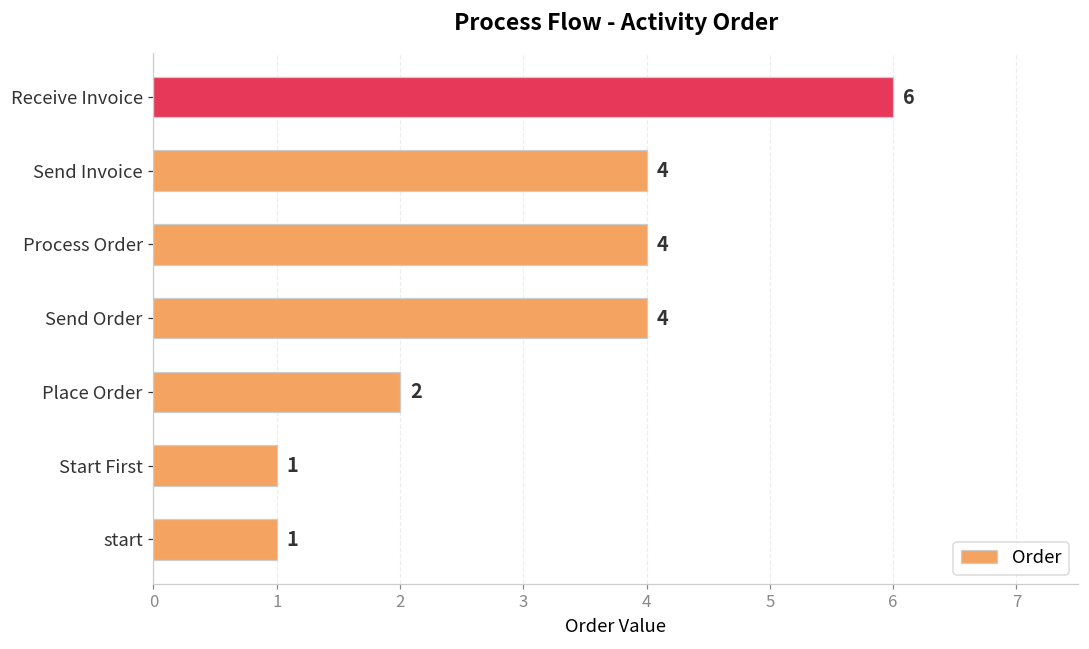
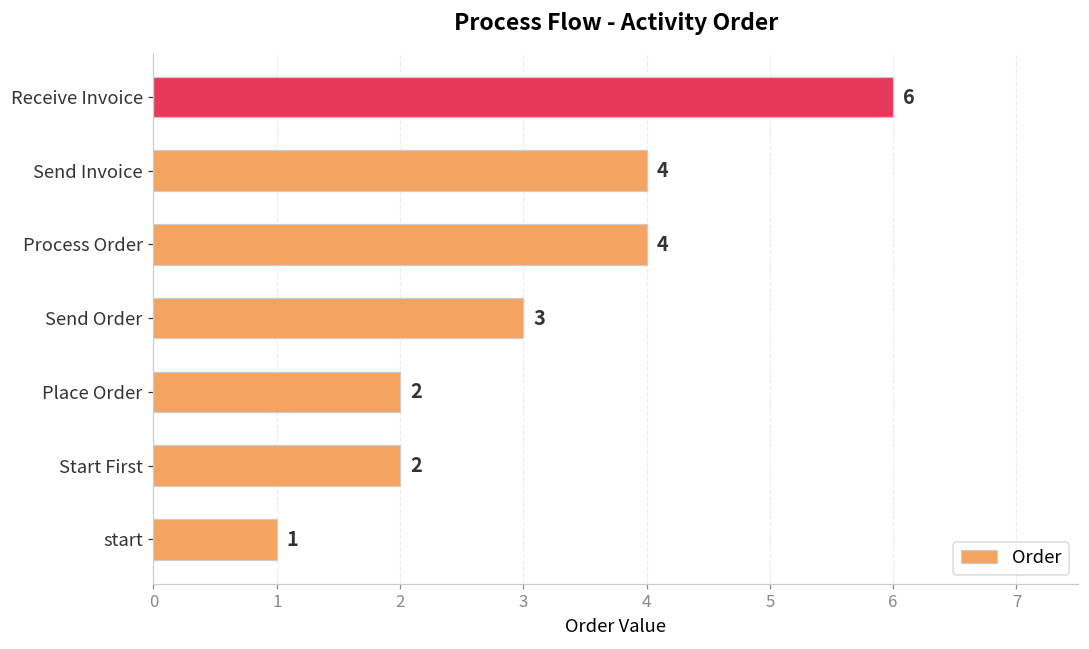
Send Order: 4 -> 3
Start First: 1 -> 2
